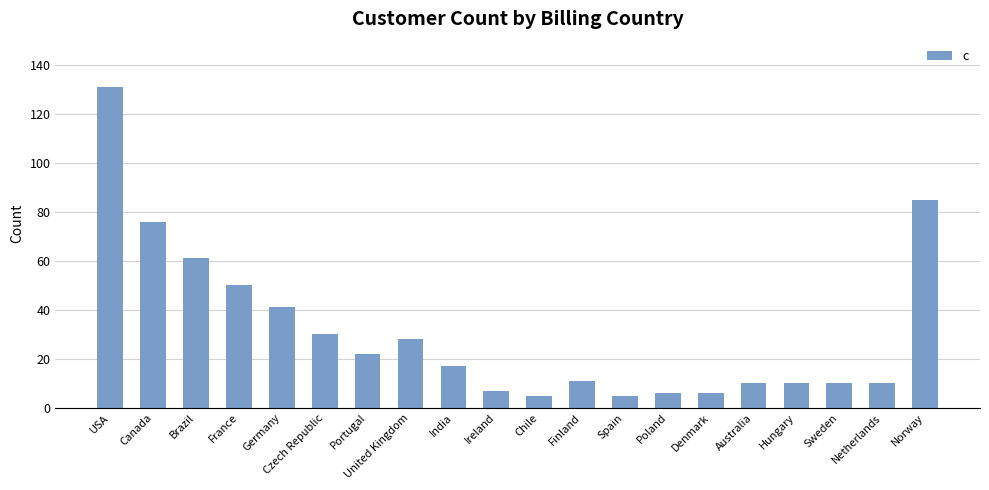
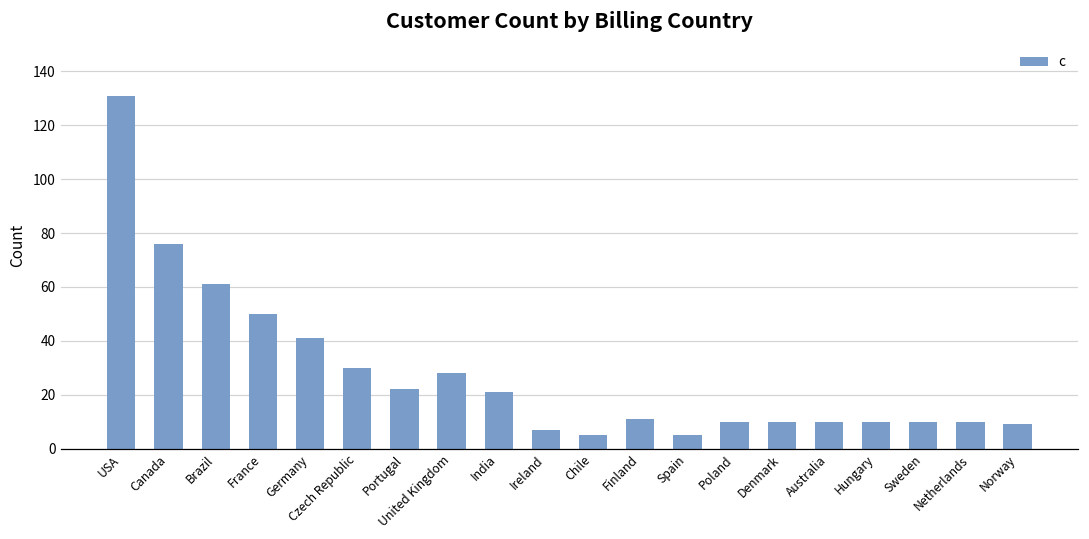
India: 17 -> 21
Poland: 6 -> 10
Denmark: 6 -> 10
Norway: 85 -> 9
